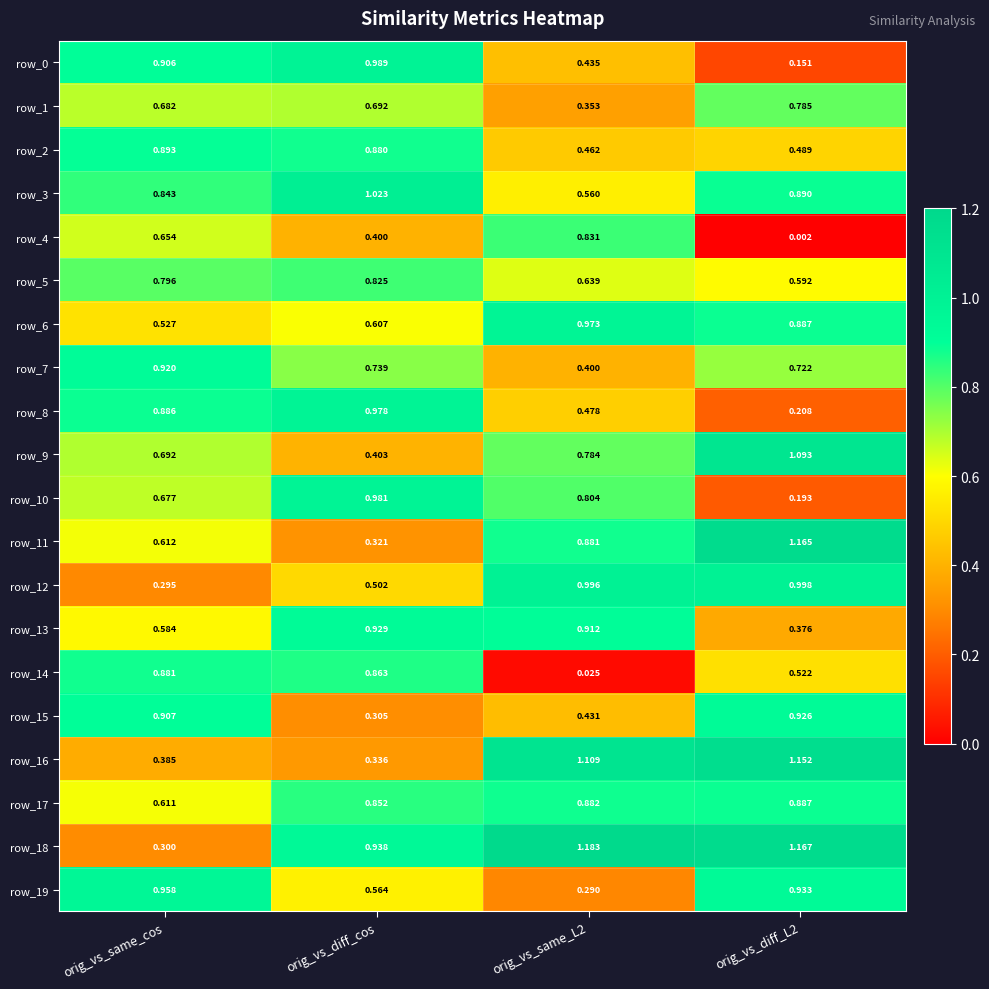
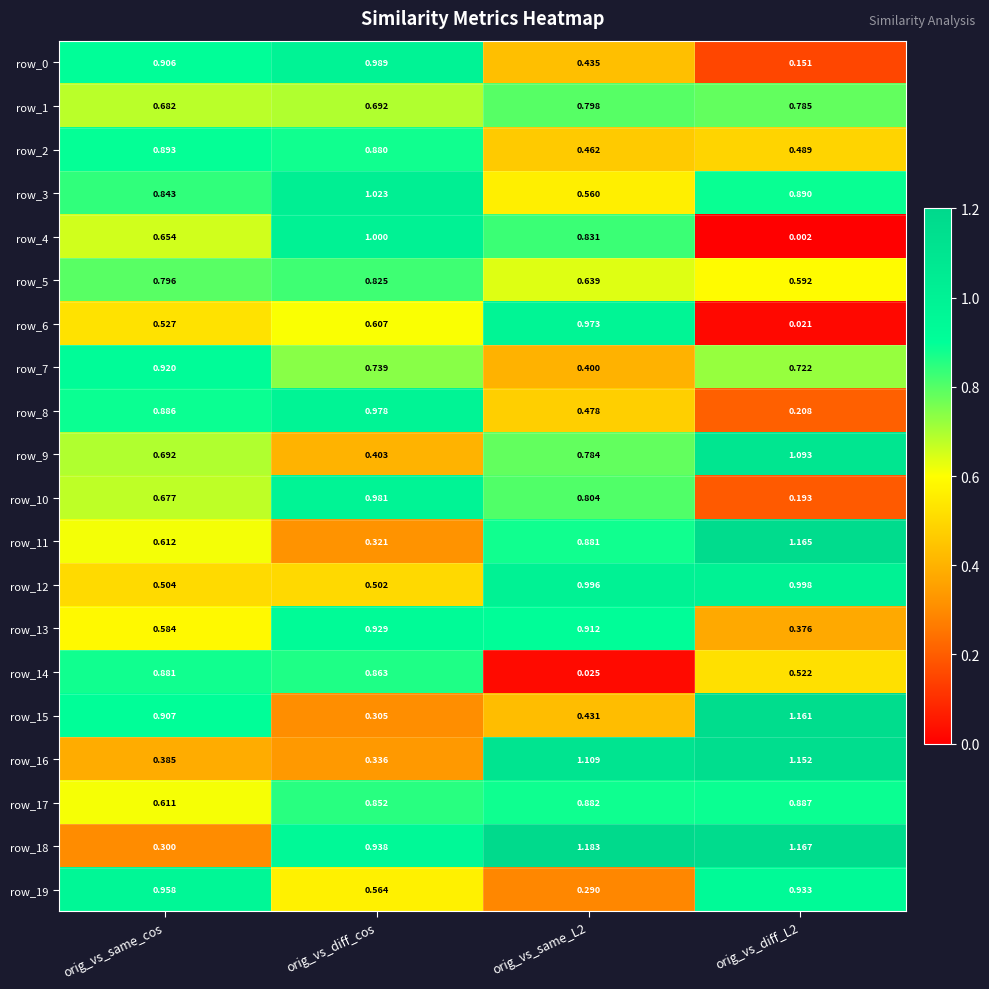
row_1, orig_vs_same_L2: 0.353 -> 0.798
row_4, orig_vs_diff_cos: 0.400 -> 1.000
row_6, orig_vs_diff_L2: 0.887 -> 0.021
row_12, orig_vs_same_cos: 0.295 -> 0.504
row_15, orig_vs_diff_L2: 0.926 -> 1.161
